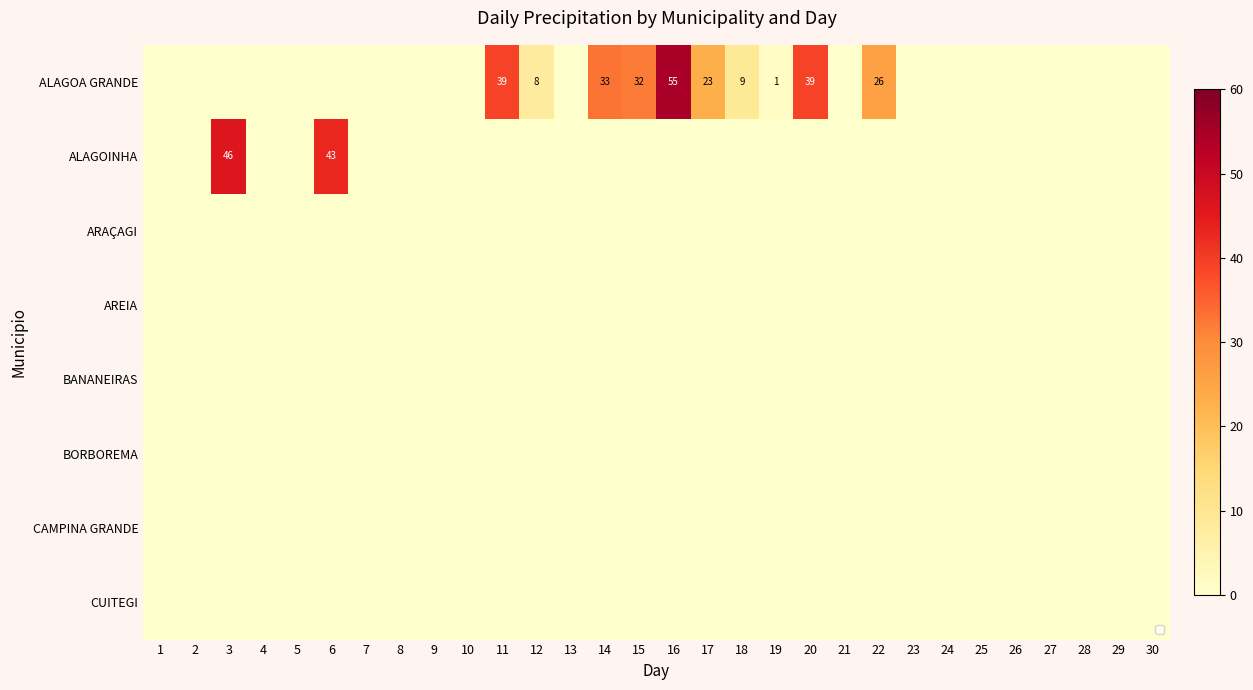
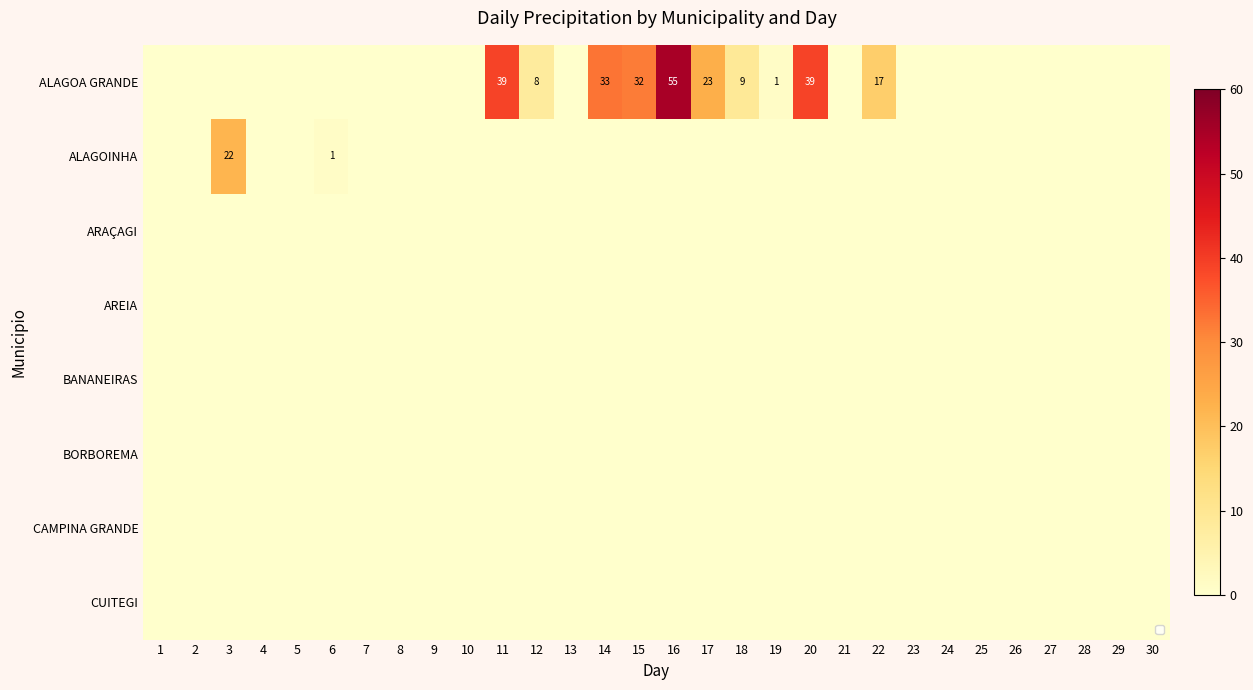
ALAGOA GRANDE, 22: 26 -> 17
ALAGOINHA, 3: 46 -> 22
ALAGOINHA, 6: 43 -> 1
